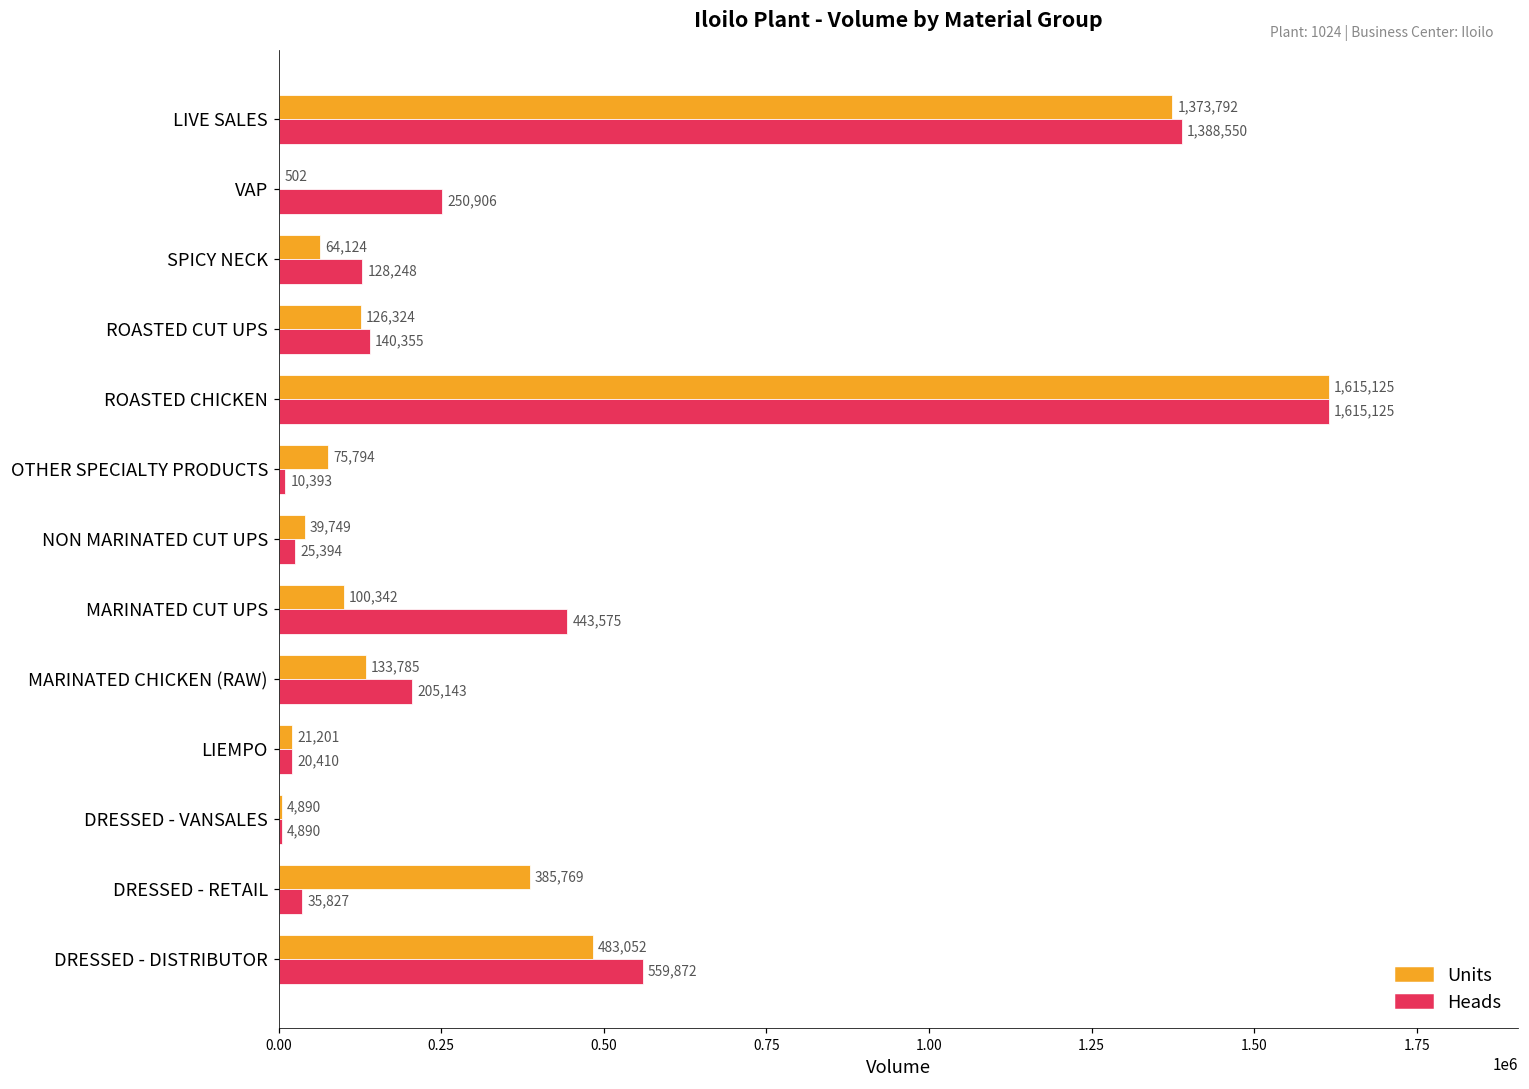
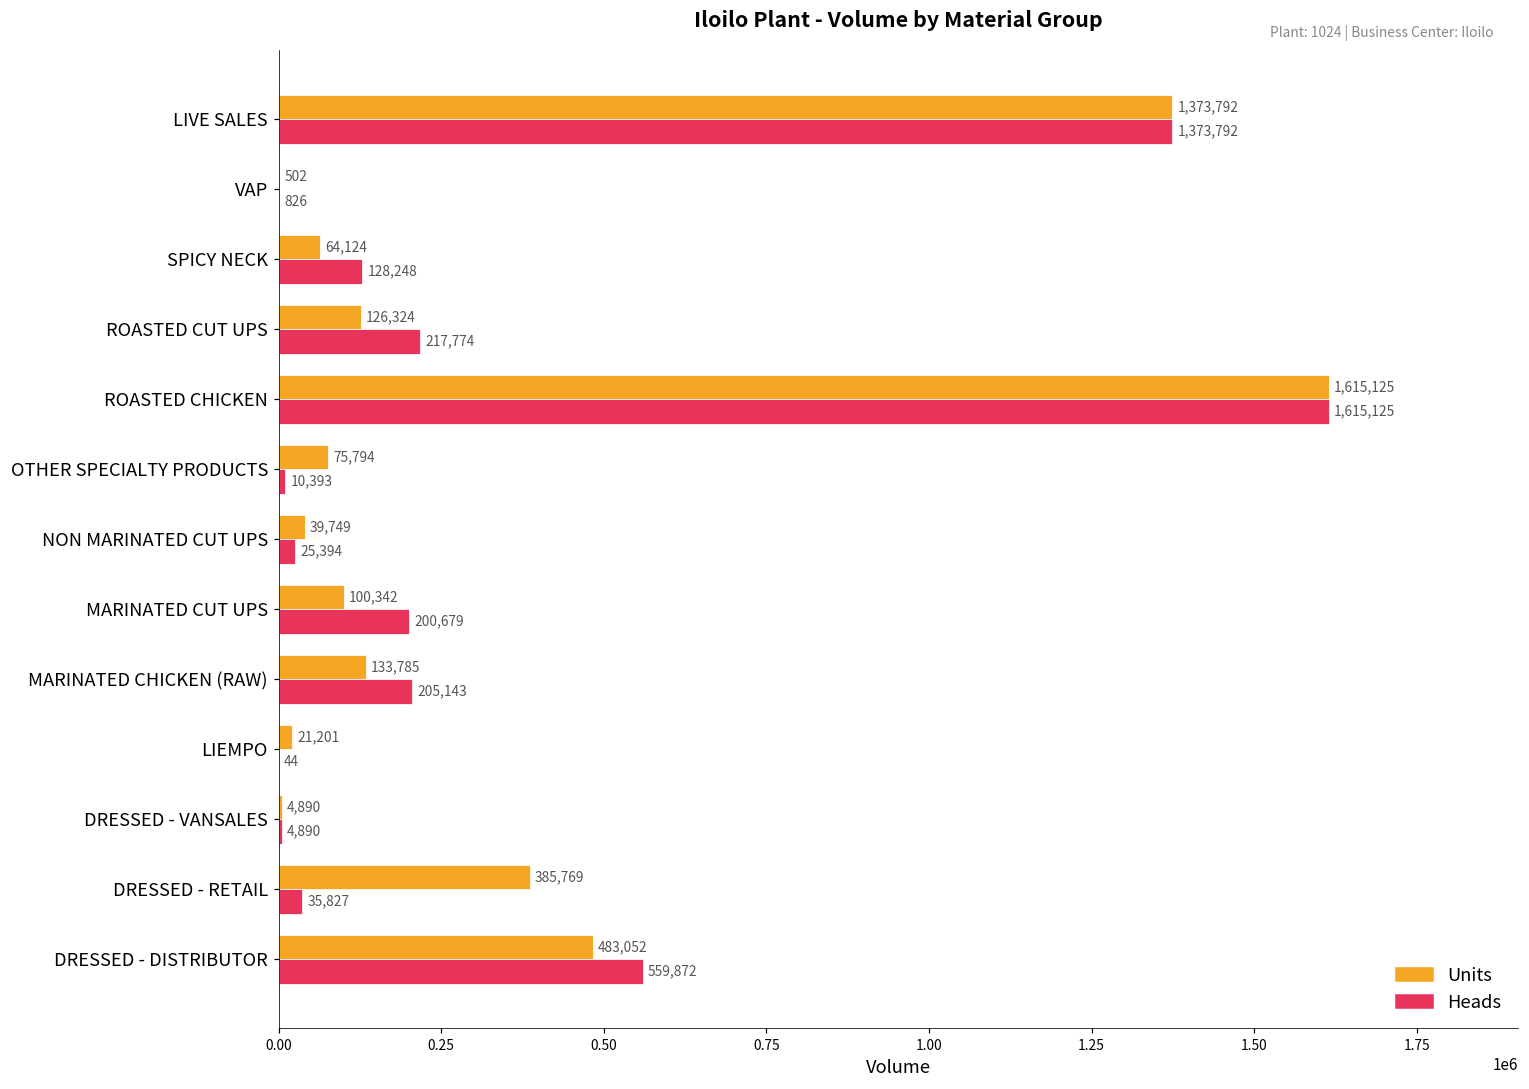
Heads, LIVE SALES: 1,388,550 -> 1,373,792
Heads, VAP: 250,906 -> 826
Heads, ROASTED CUT UPS: 140,355 -> 217,774
Heads, MARINATED CUT UPS: 443,575 -> 200,679
Heads, LIEMPO: 20,410 -> 44
